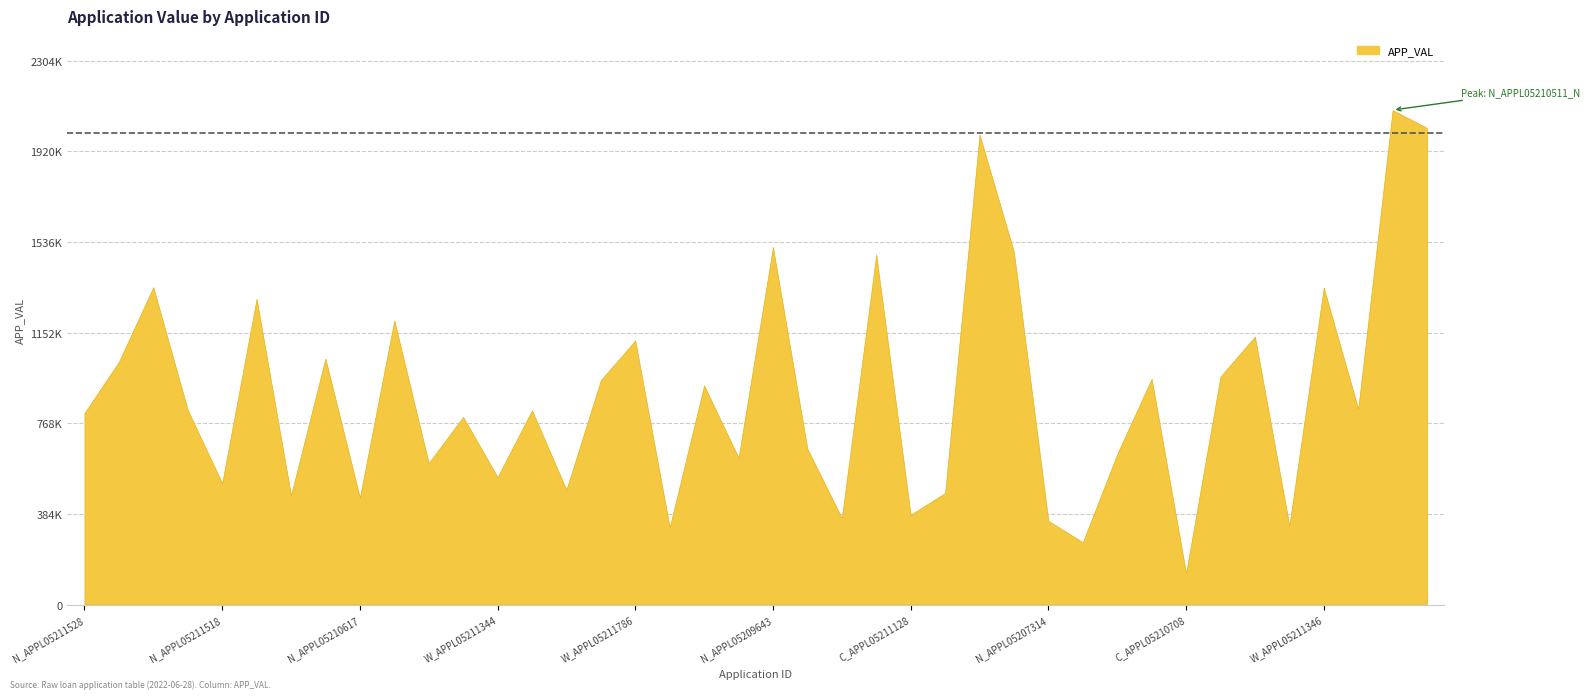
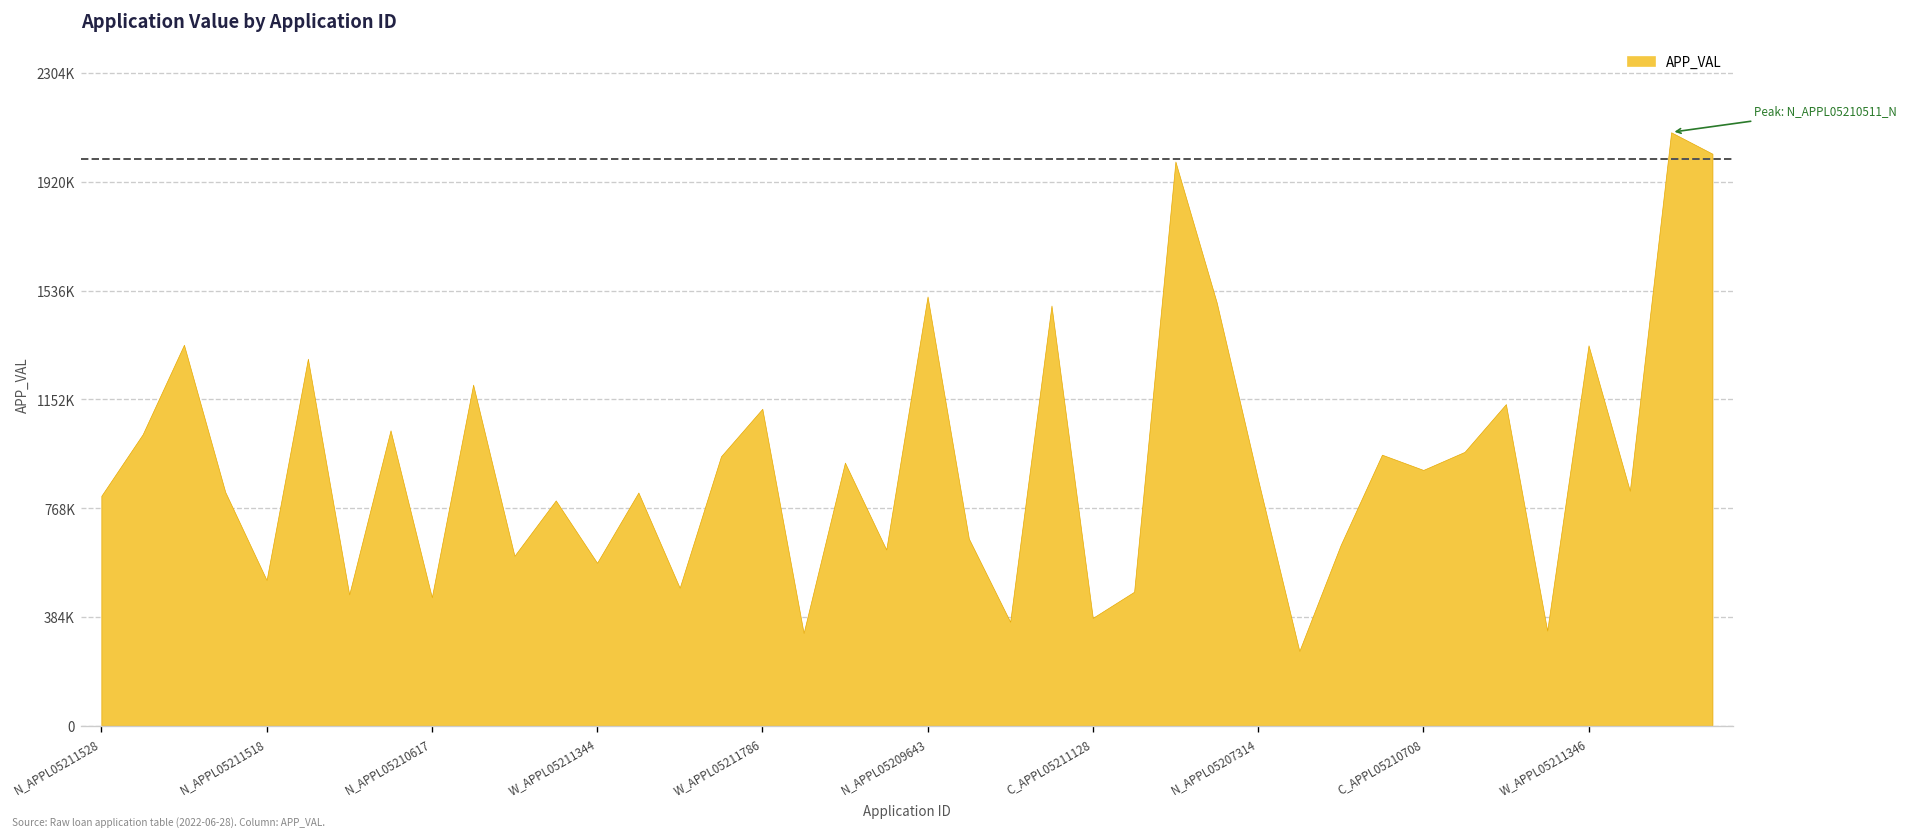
W_APPL05211344: 540000 -> 580000
N_APPL05207314: 350000 -> 870000
C_APPL05210708: 130000 -> 900000
